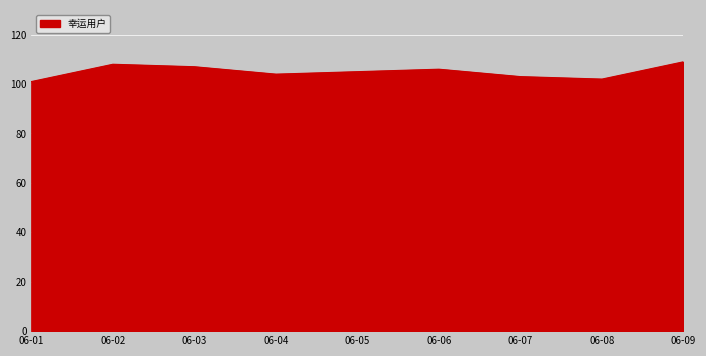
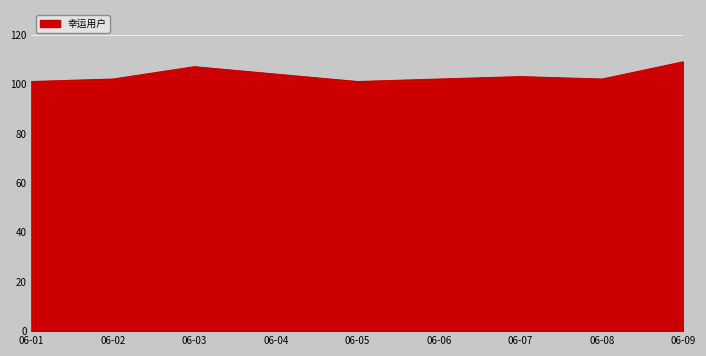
06-02: 108 -> 102
06-05: 105 -> 101
06-06: 106 -> 102
